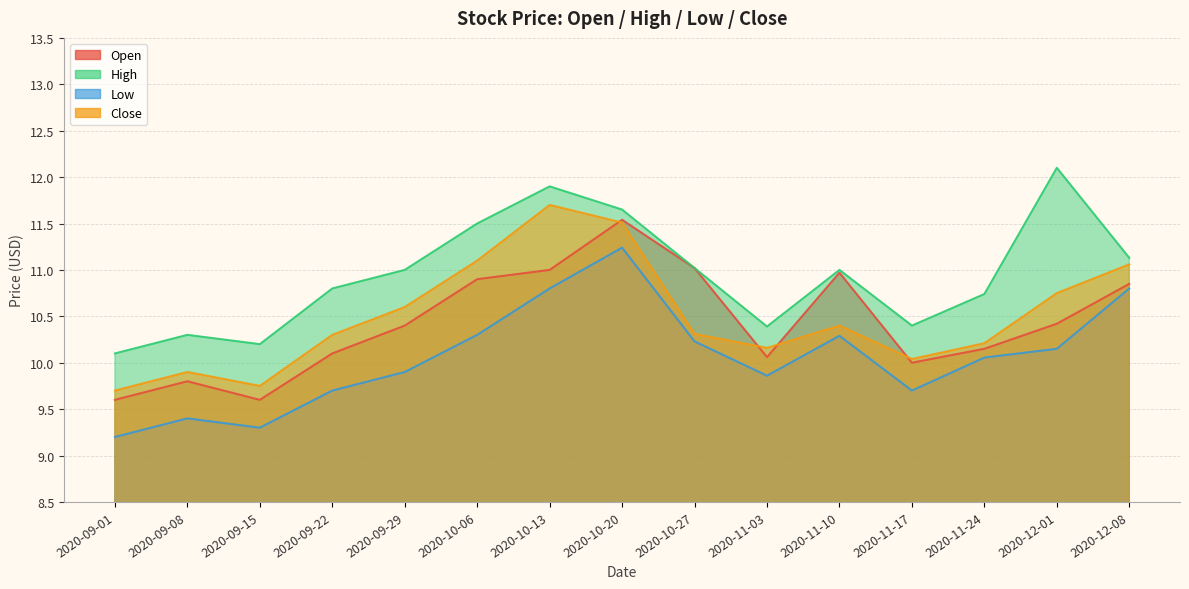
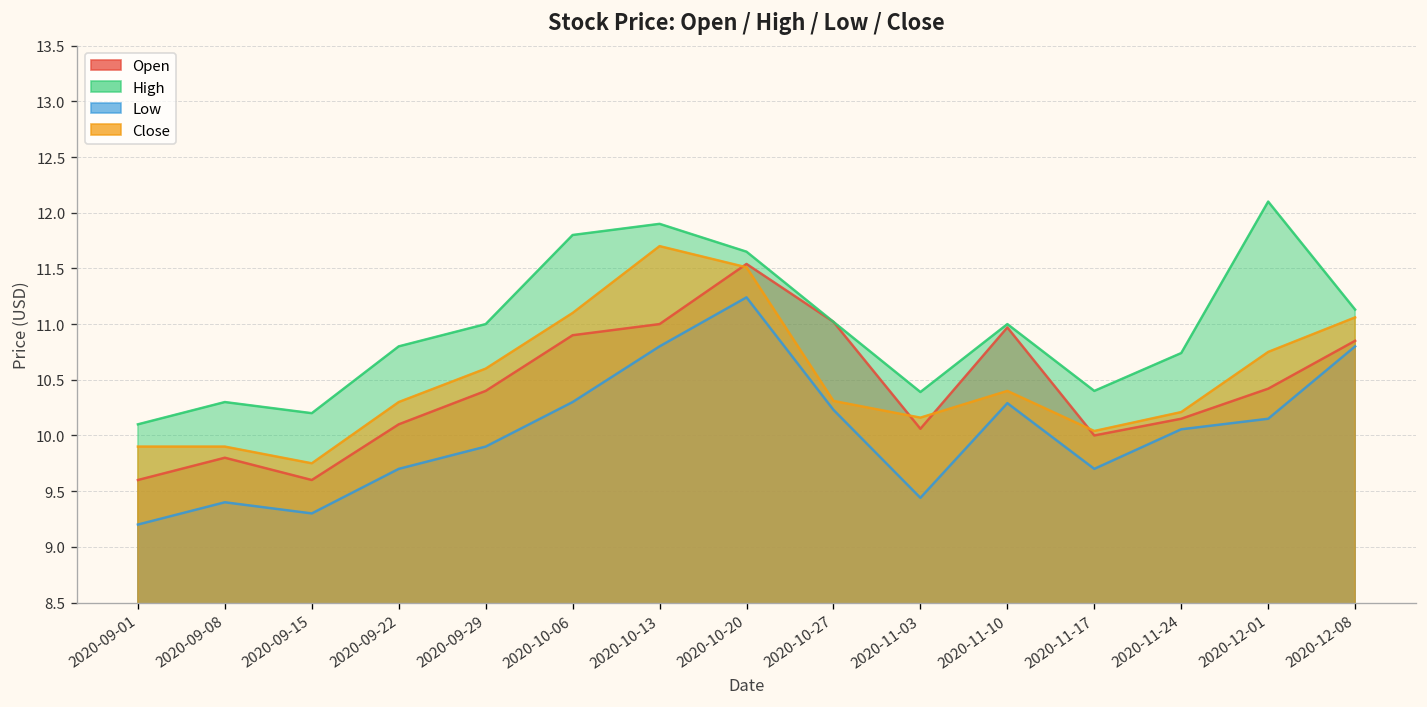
Close, 2020-09-01: 9.7 -> 9.9
High, 2020-10-06: 11.5 -> 11.8
Low, 2020-11-03: 9.9 -> 9.4
